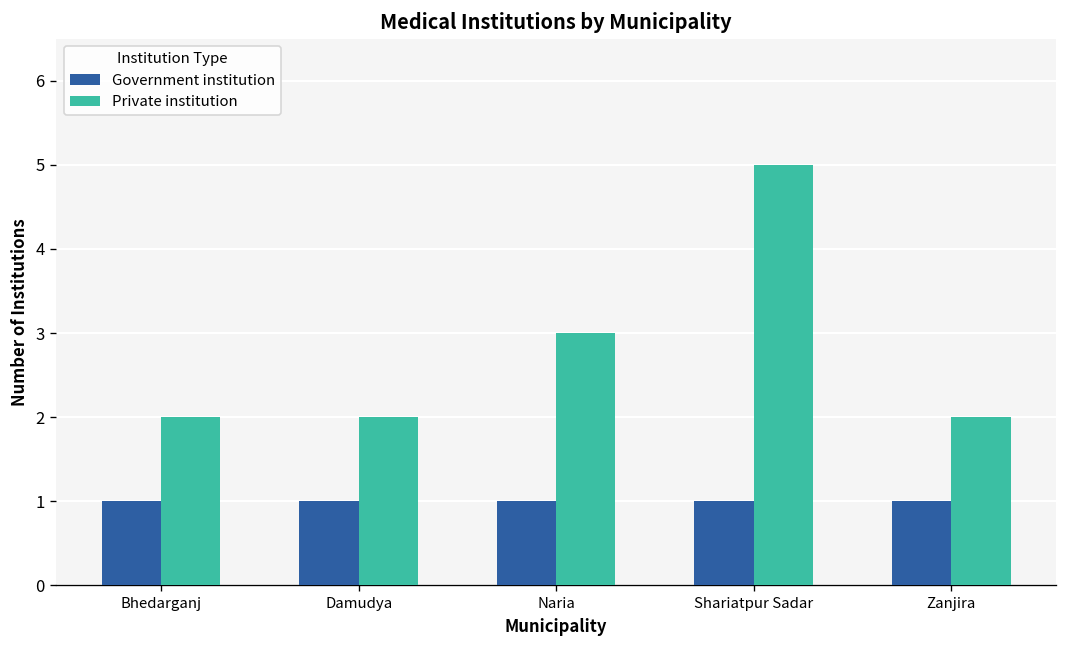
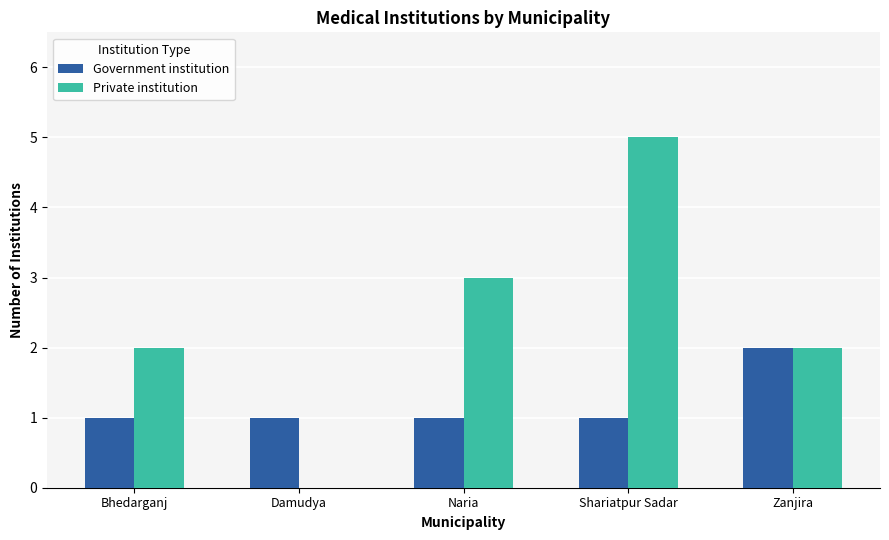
Private institution, Damudya: 2 -> 0
Government institution, Zanjira: 1 -> 2
